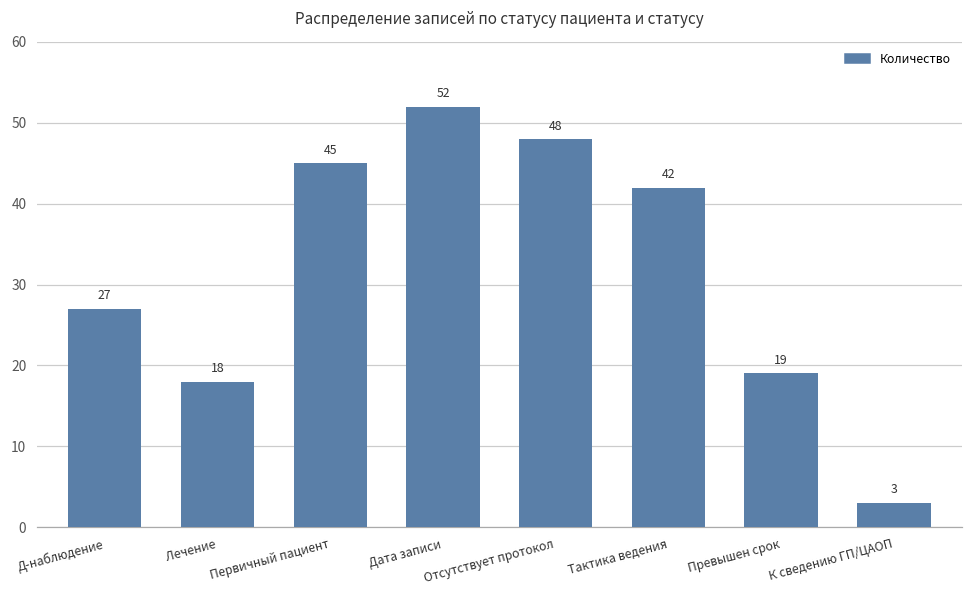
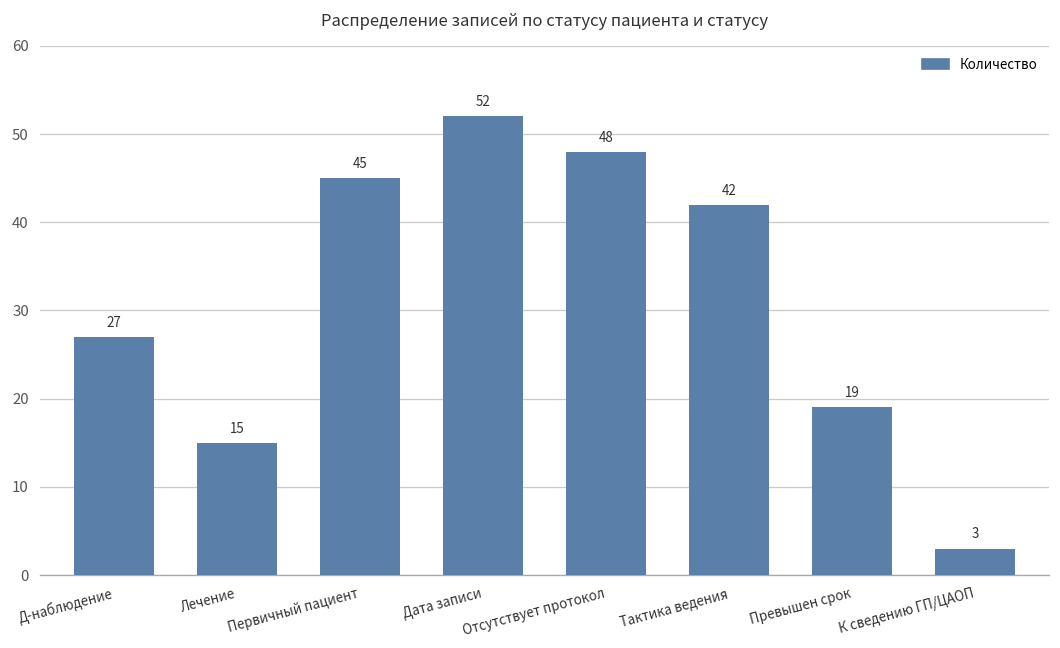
Лечение: 18 -> 15
